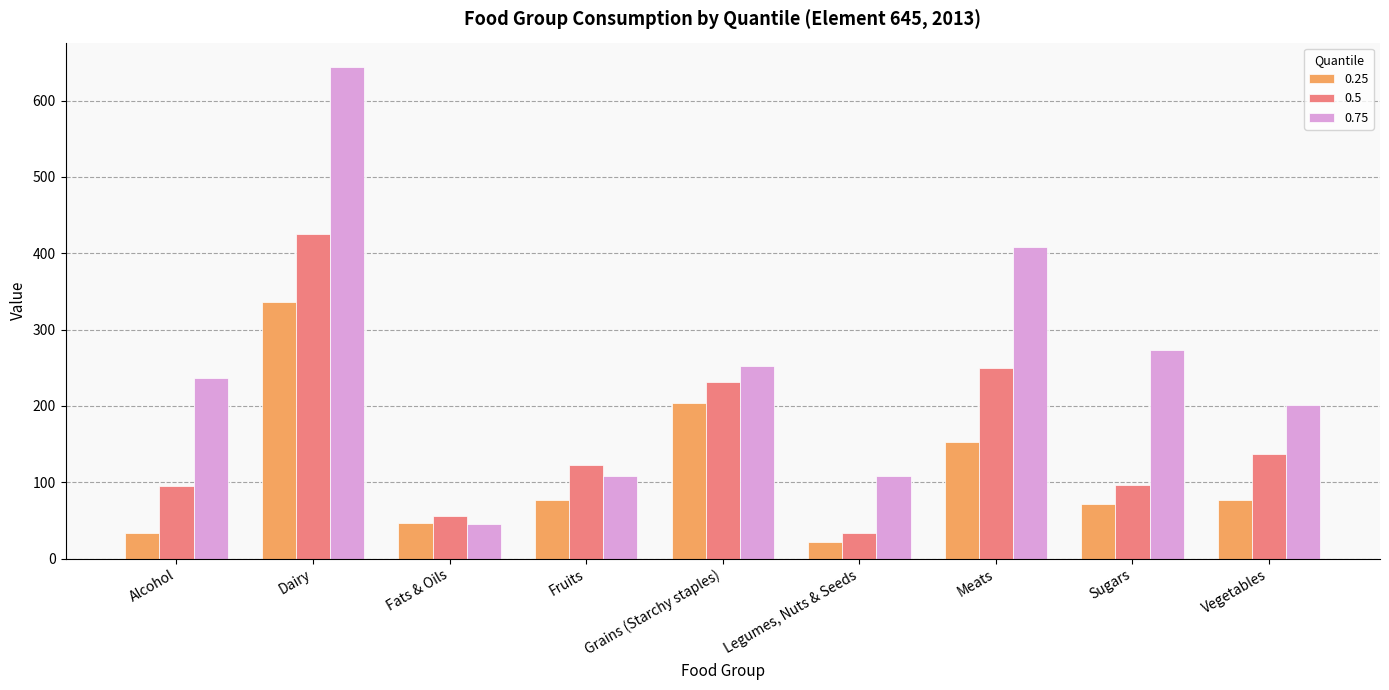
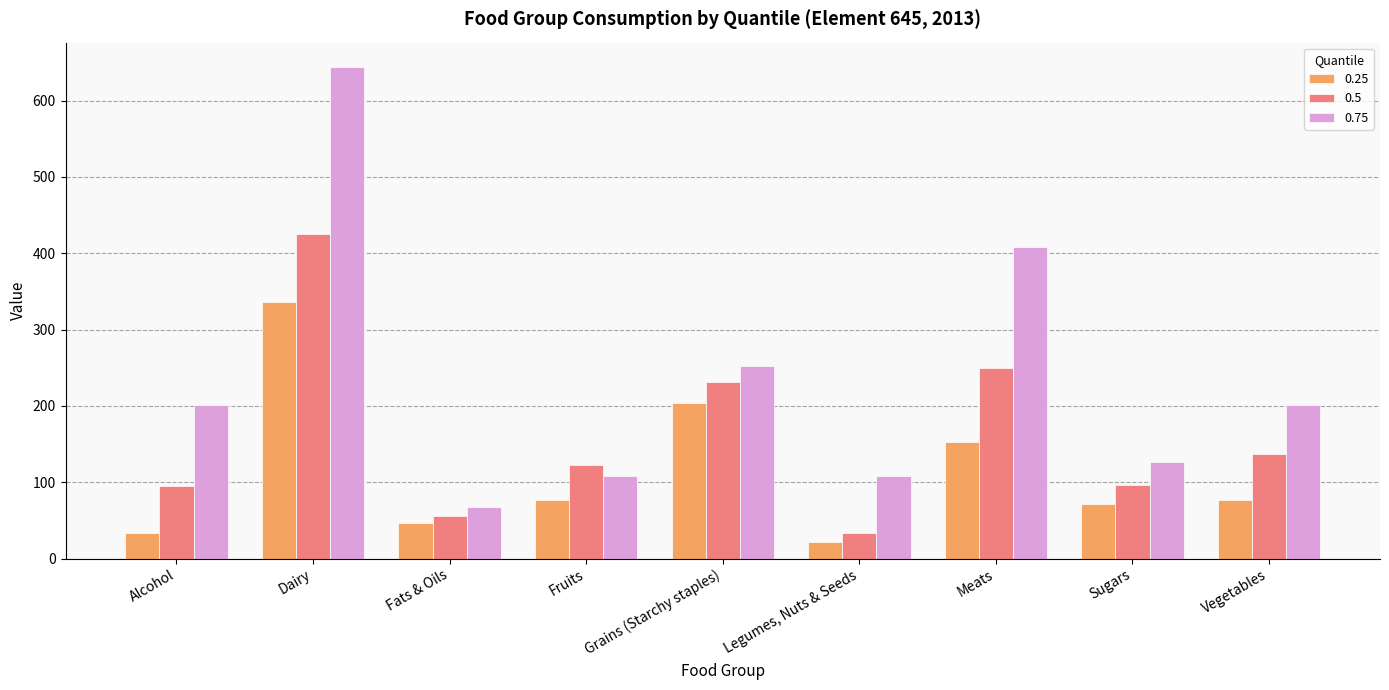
0.75, Alcohol: 240 -> 200
0.75, Fats & Oils: 40 -> 70
0.75, Sugars: 270 -> 130
